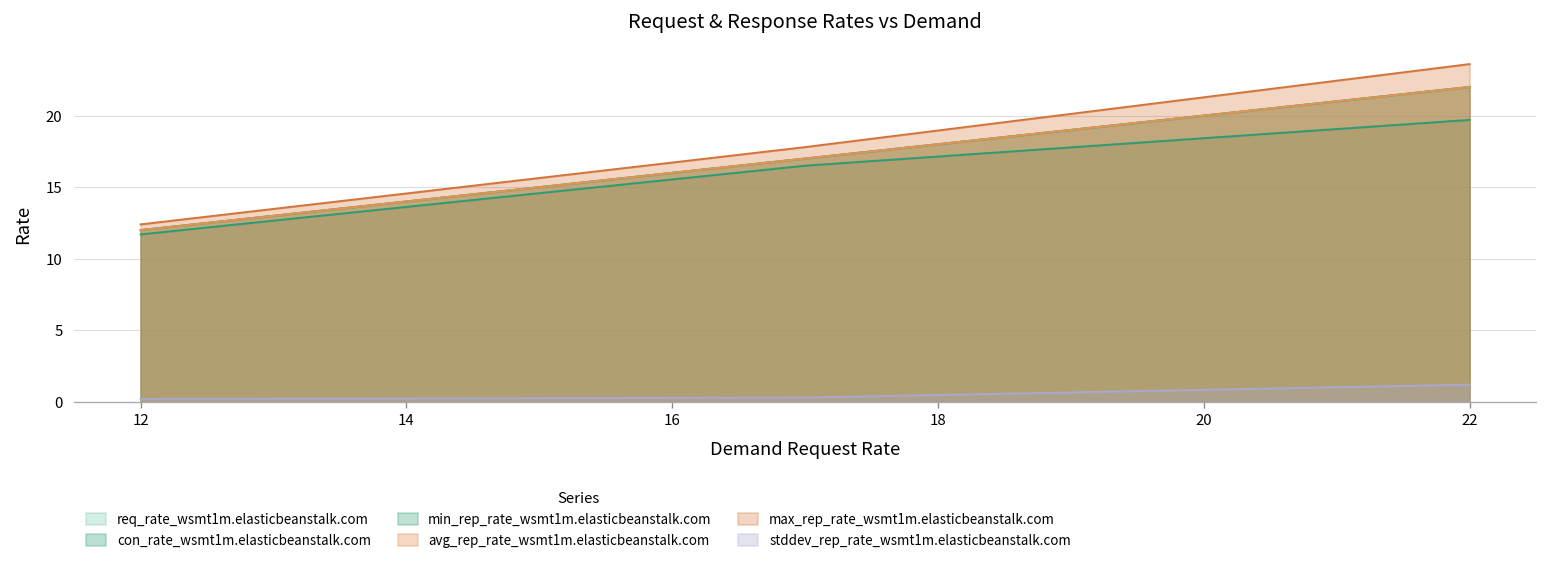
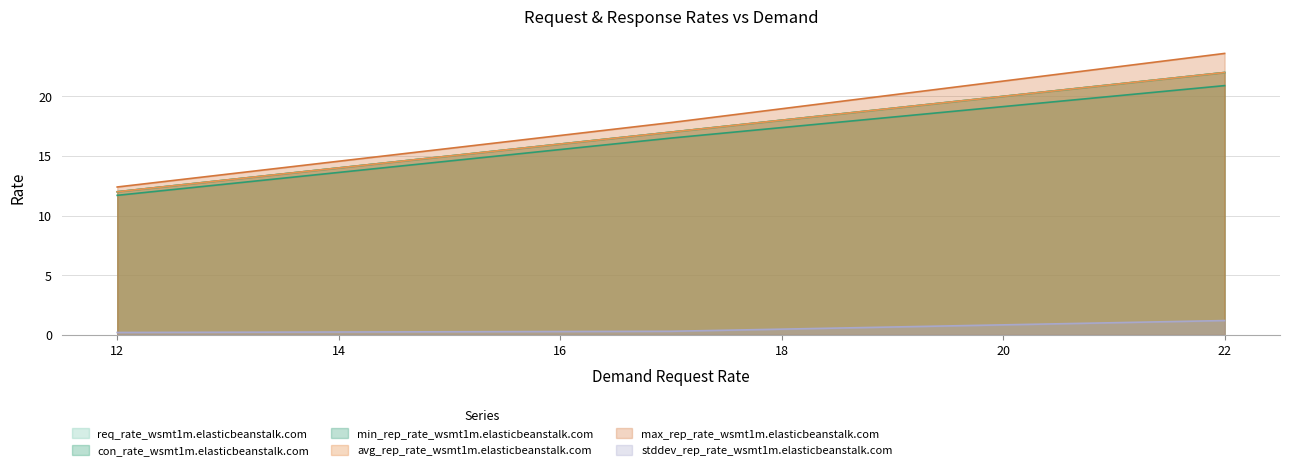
min_rep_rate_wsmt1m.elasticbeanstalk.com, 22: 19.7 -> 20.9
